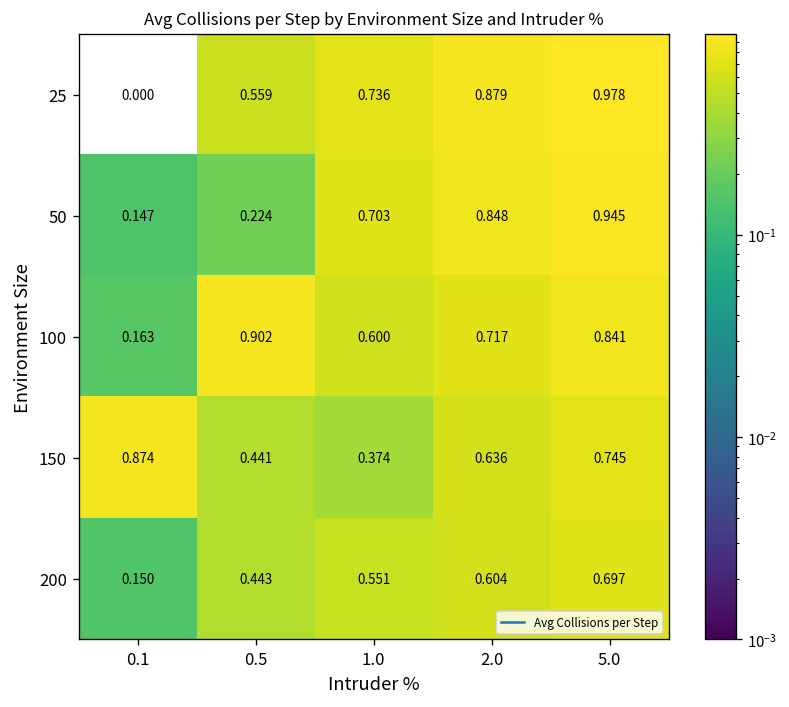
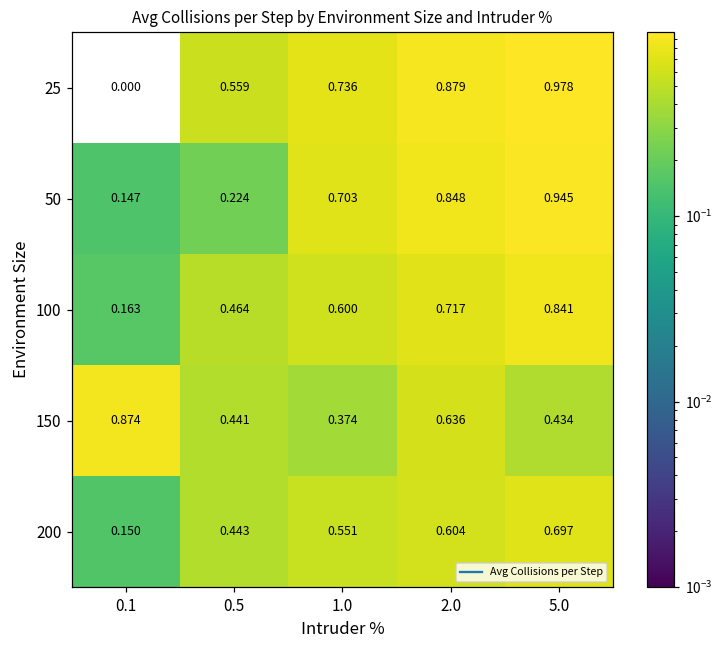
100, 0.5: 0.902 -> 0.464
150, 5.0: 0.745 -> 0.434
